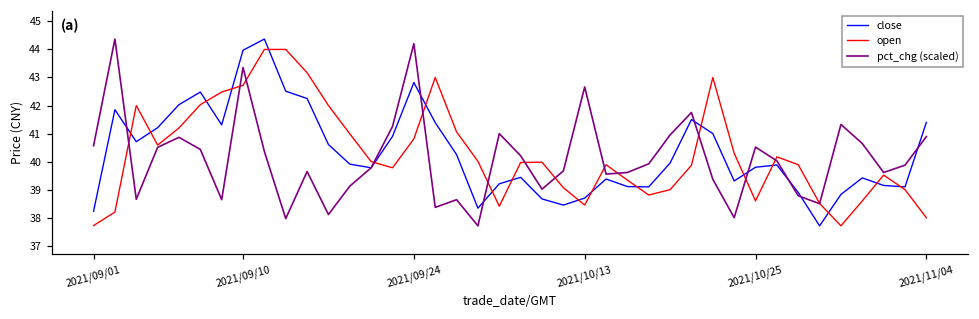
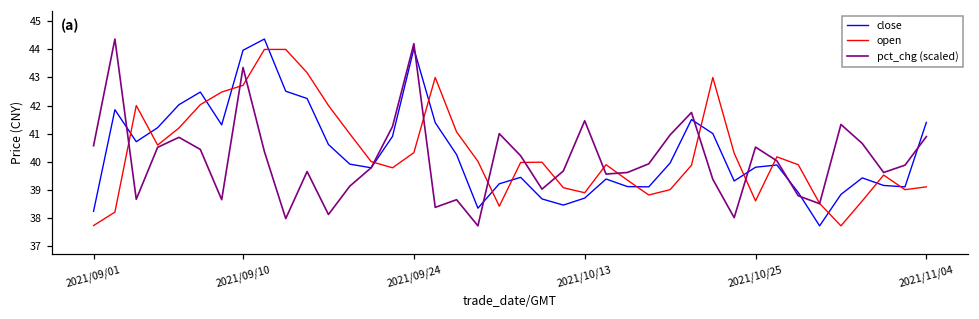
close, 2021/09/24: 42.8 -> 44.0
open, 2021/09/24: 40.8 -> 40.3
open, 2021/10/13: 38.5 -> 38.9
pct_chg (scaled), 2021/10/13: 42.7 -> 41.5
open, 2021/11/04: 38.0 -> 39.1
